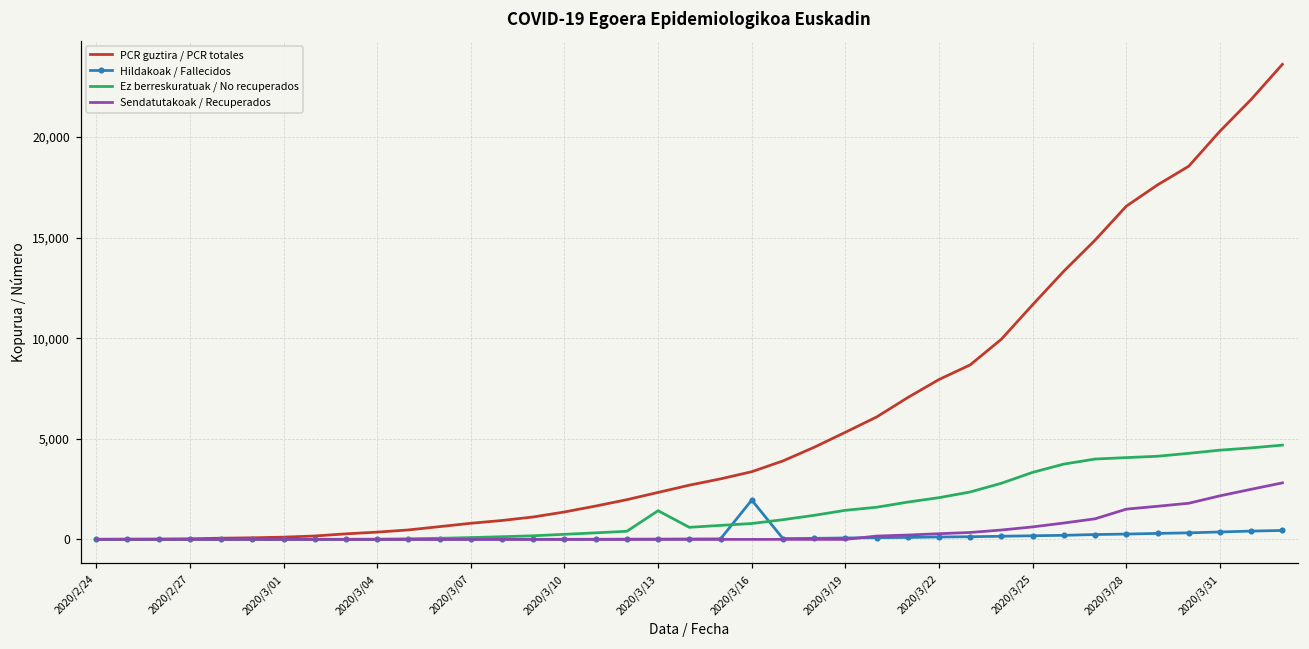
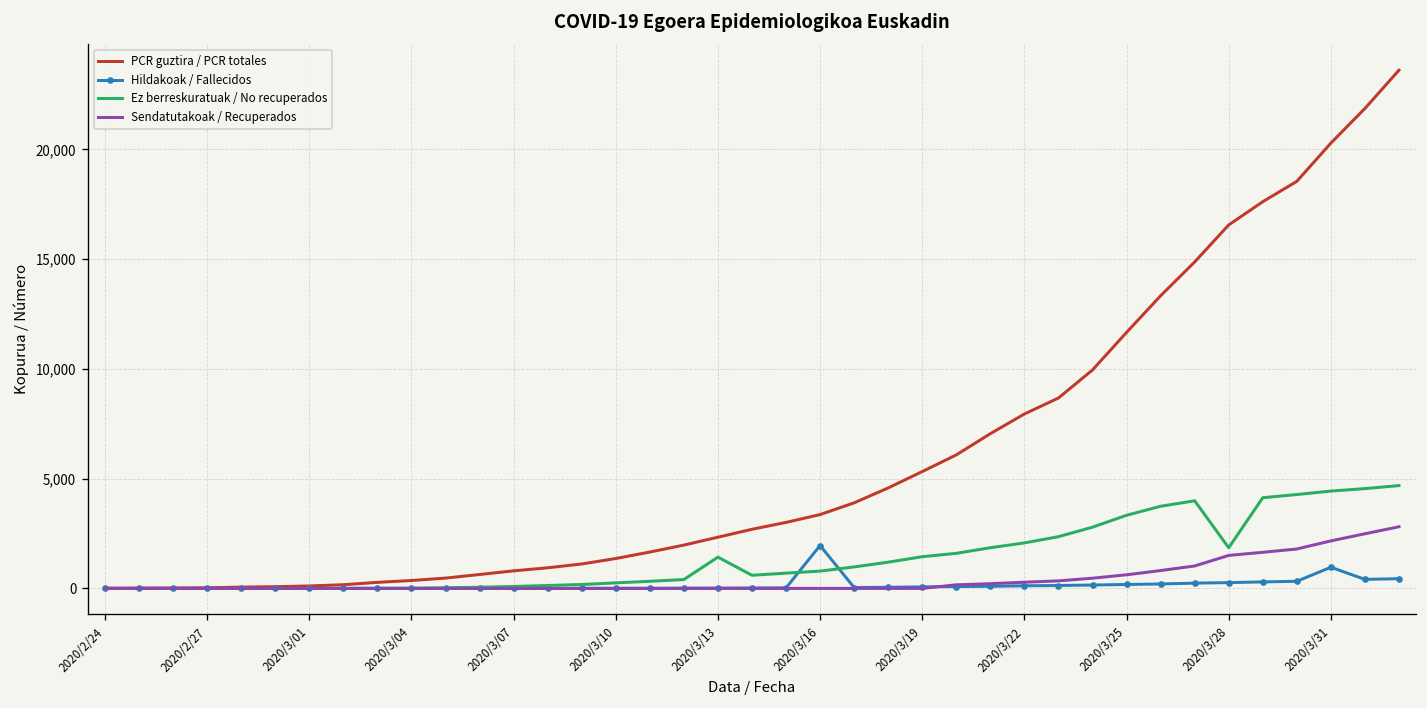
Ez berreskuratuak / No recuperados, 2020/3/28: 4,100 -> 1,900
Hildakoak / Fallecidos, 2020/3/31: 400 -> 1,000
